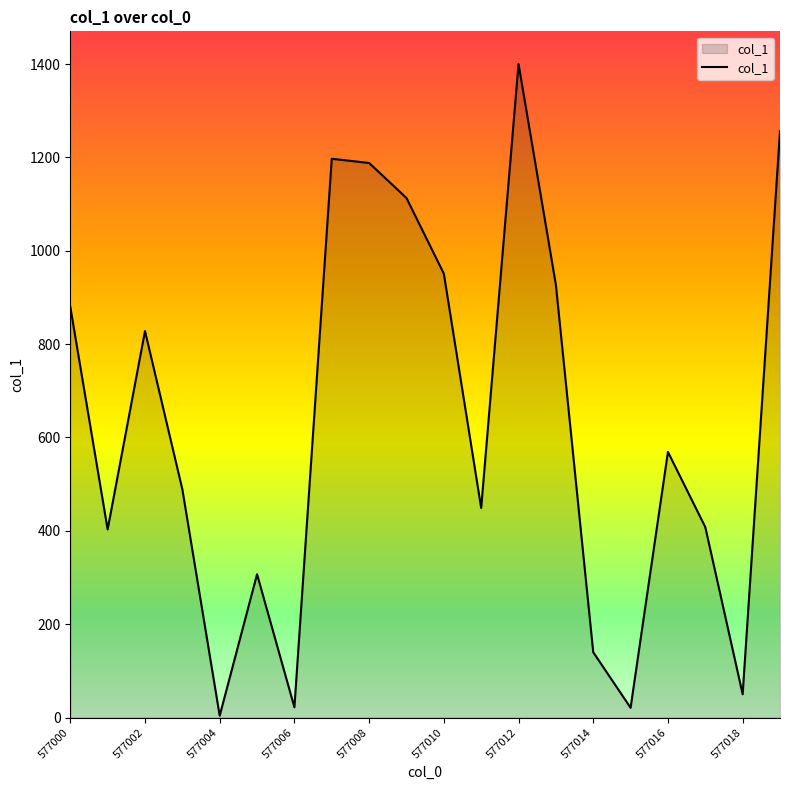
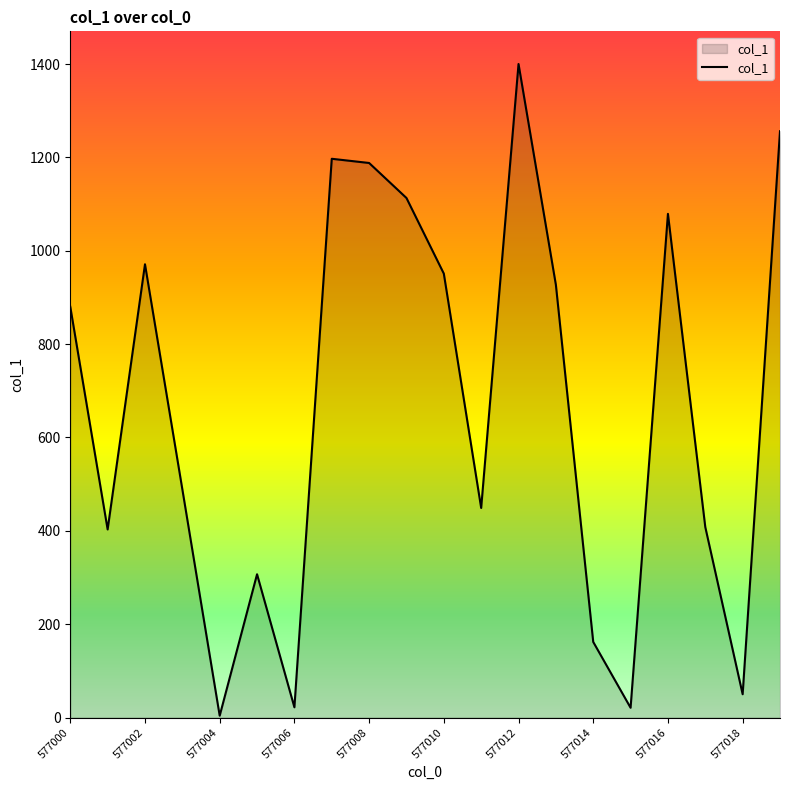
577002: 830 -> 970
577014: 140 -> 160
577016: 570 -> 1080
